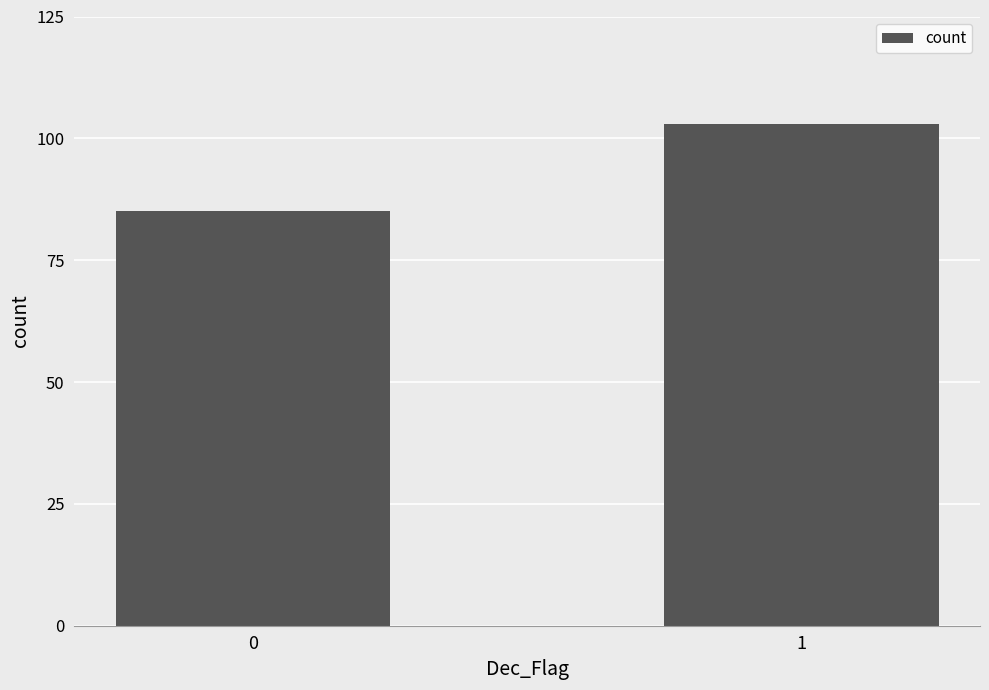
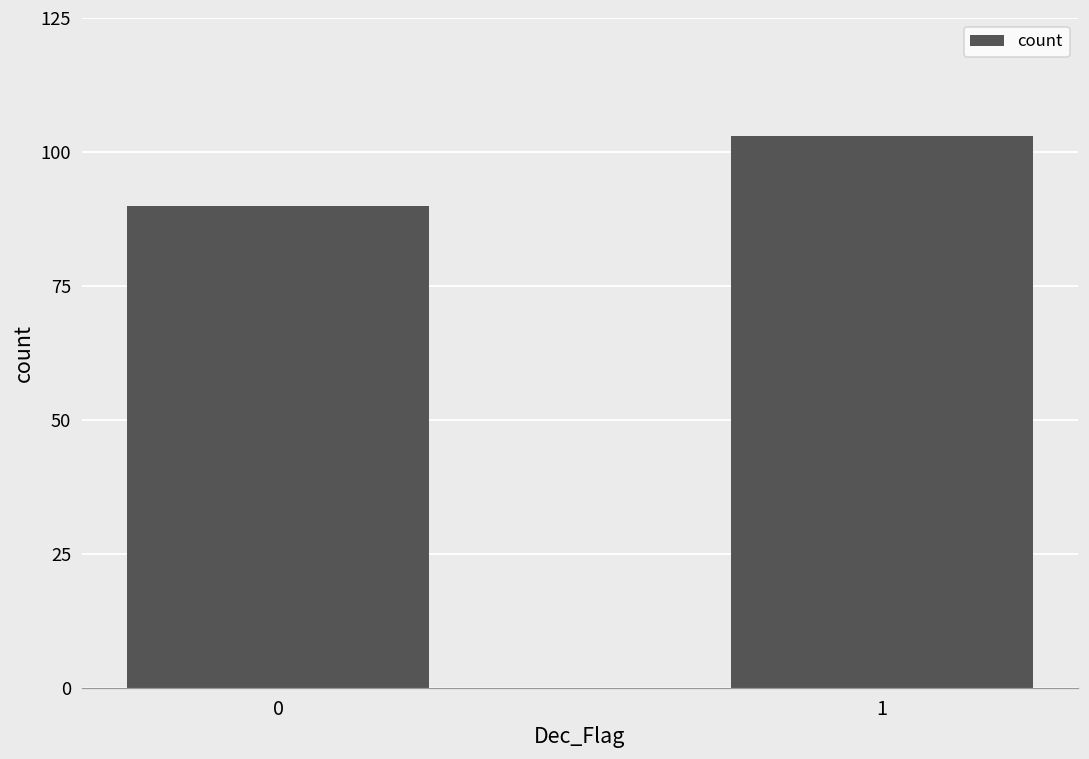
0: 85 -> 90
